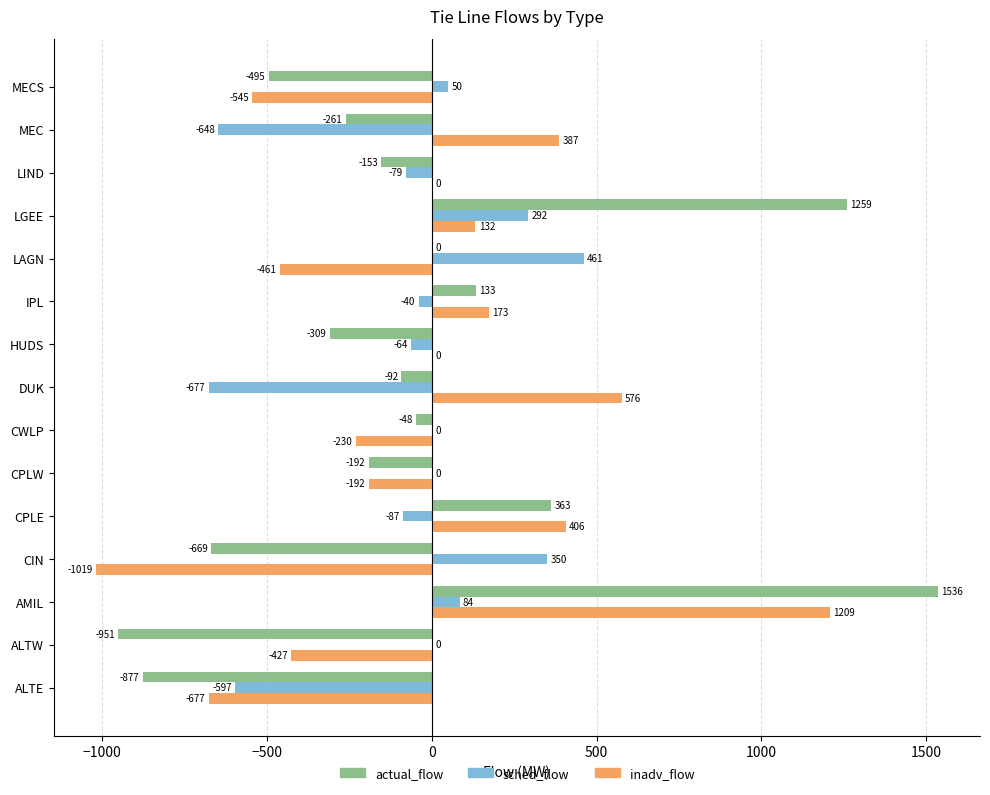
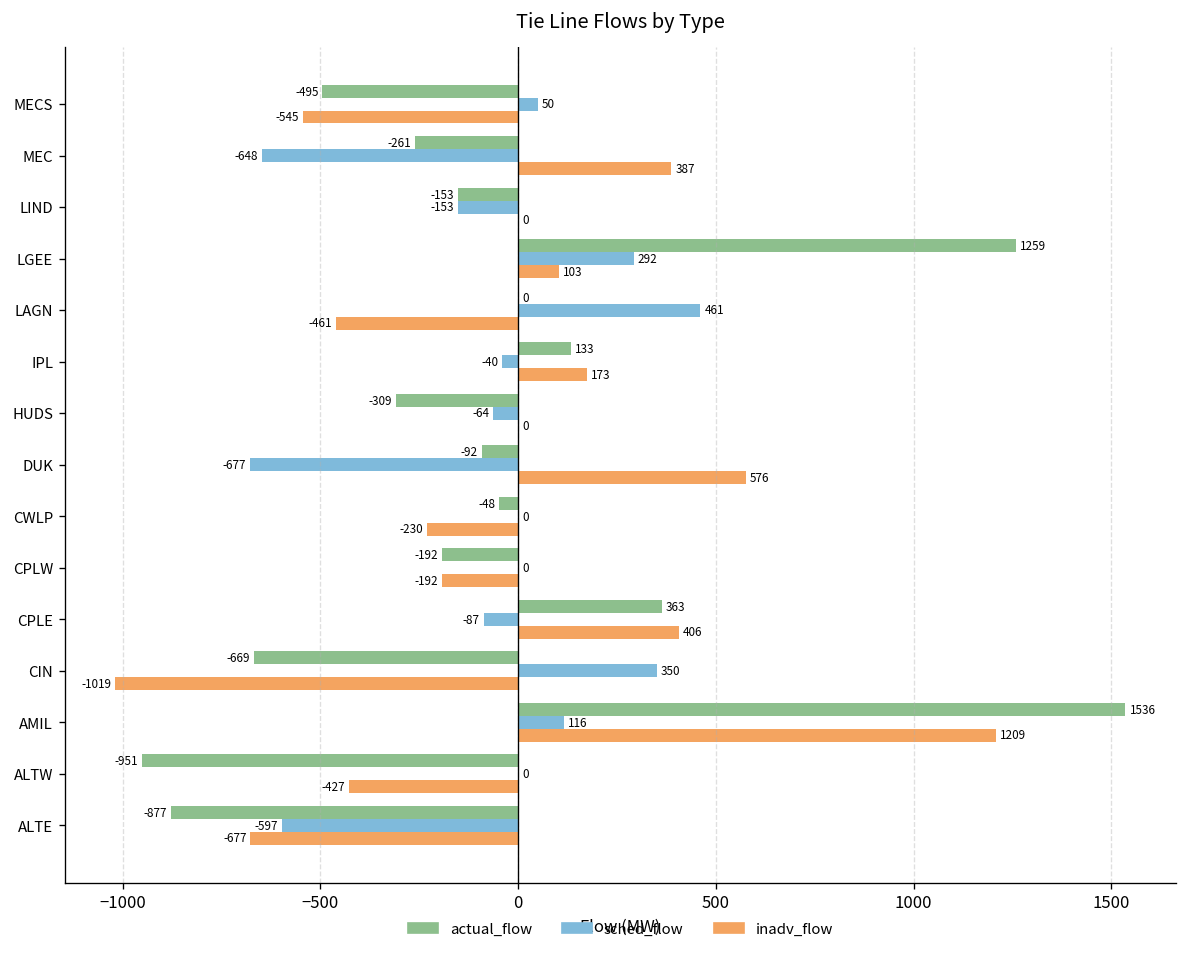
sched_flow, LIND: -79 -> -153
inadv_flow, LGEE: 132 -> 103
sched_flow, AMIL: 84 -> 116
